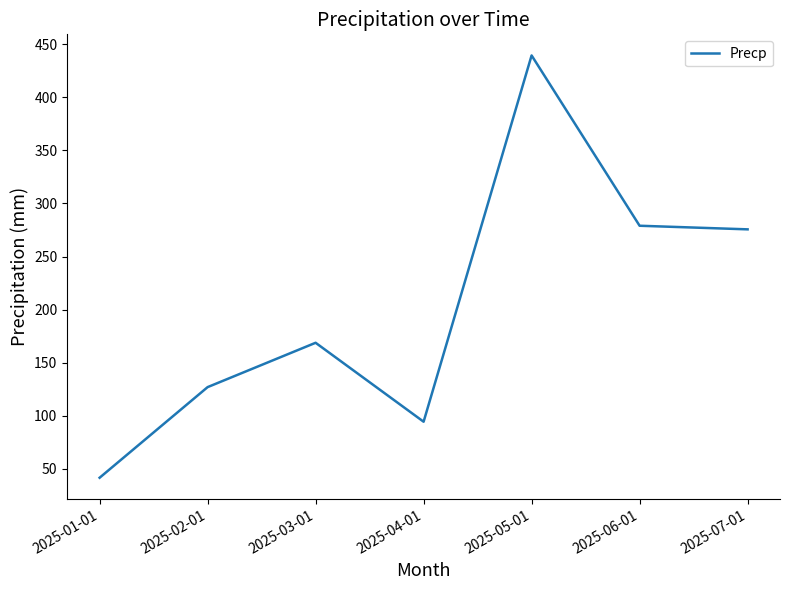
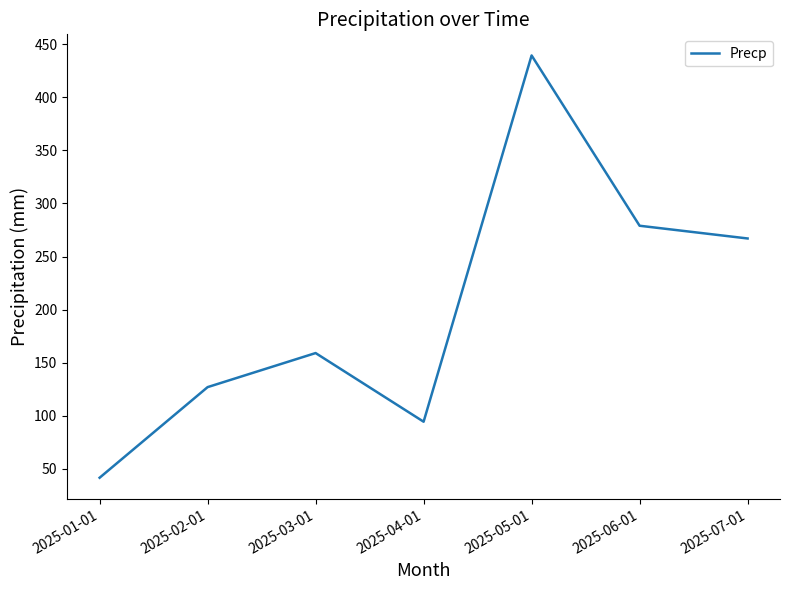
2025-03-01: 169 -> 159
2025-07-01: 276 -> 267
